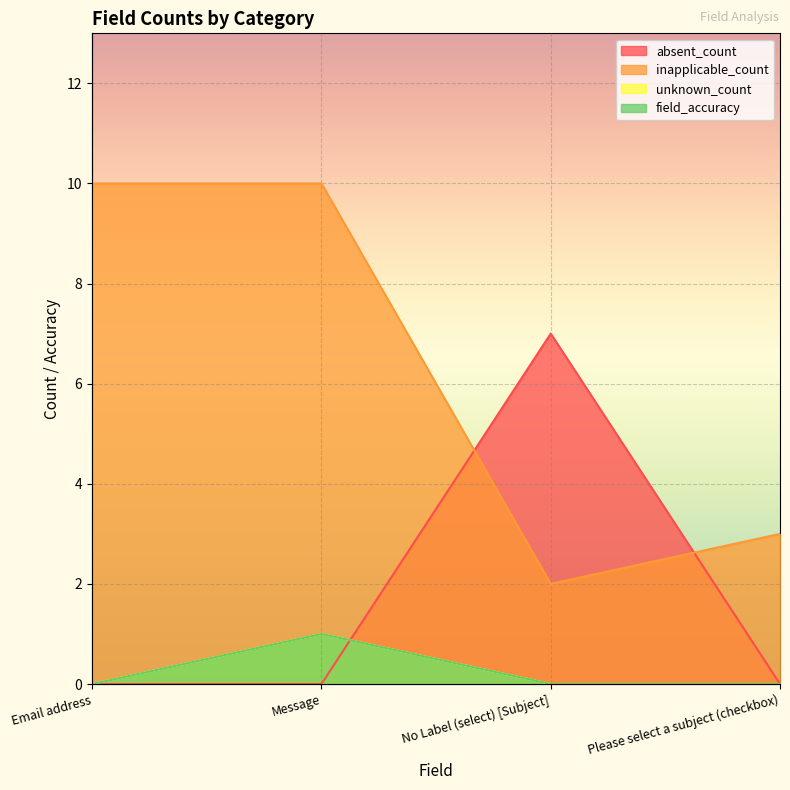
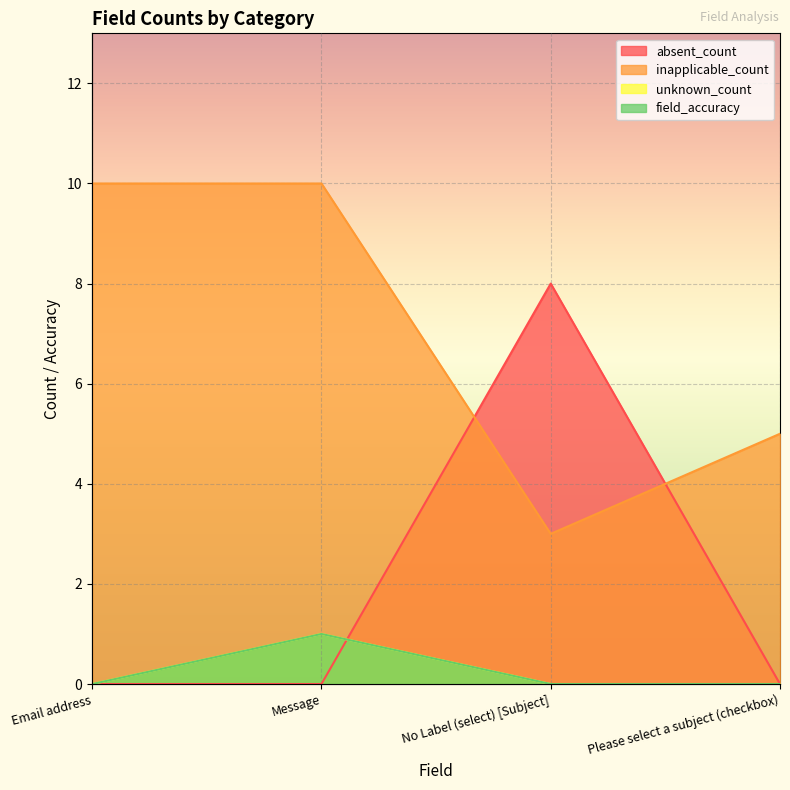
absent_count, No Label (select) [Subject]: 7 -> 8
inapplicable_count, No Label (select) [Subject]: 2 -> 3
inapplicable_count, Please select a subject (checkbox): 3 -> 5
